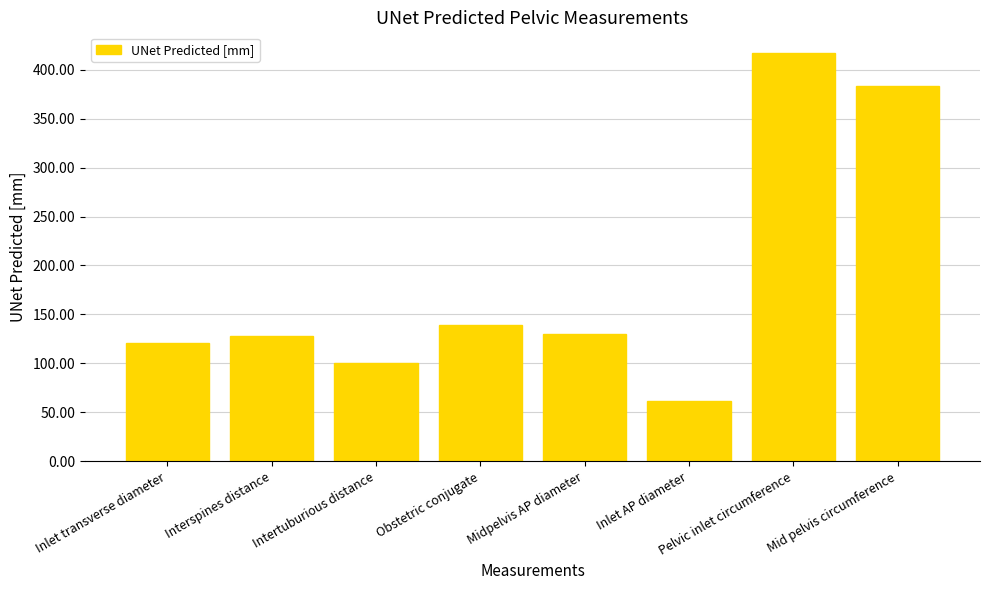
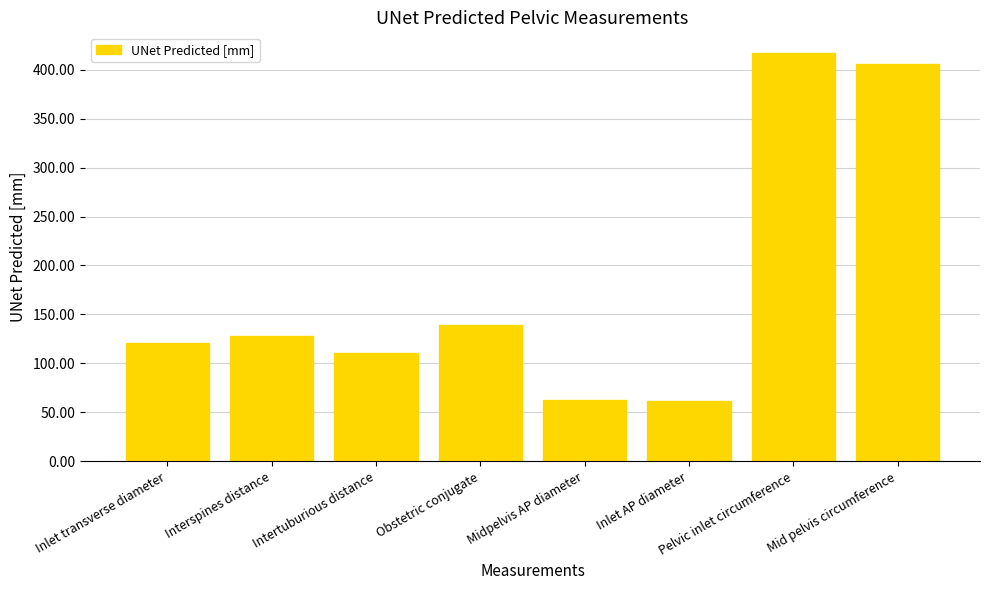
Intertuburious distance: 100 -> 110
Midpelvis AP diameter: 130 -> 60
Mid pelvis circumference: 380 -> 410
